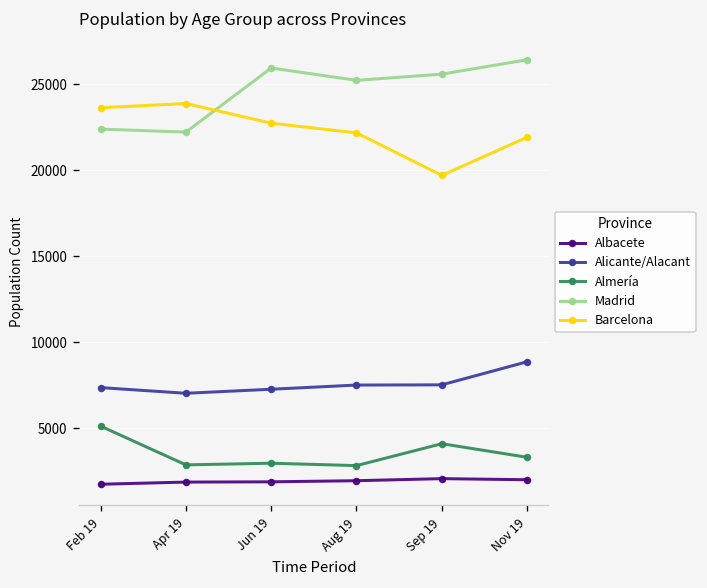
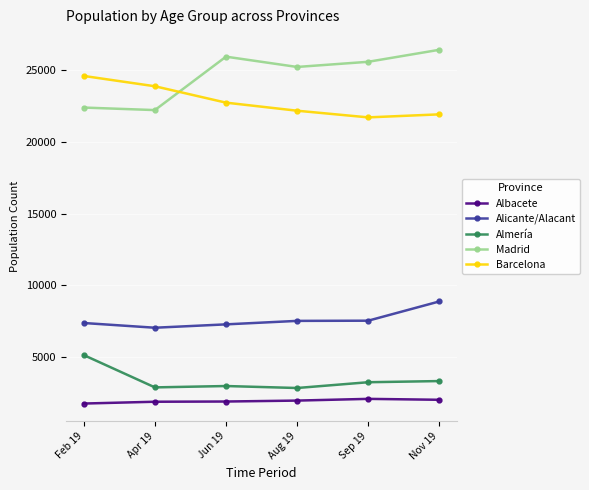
Barcelona, Feb 19: 23600 -> 24600
Almería, Sep 19: 4100 -> 3200
Barcelona, Sep 19: 19700 -> 21700
